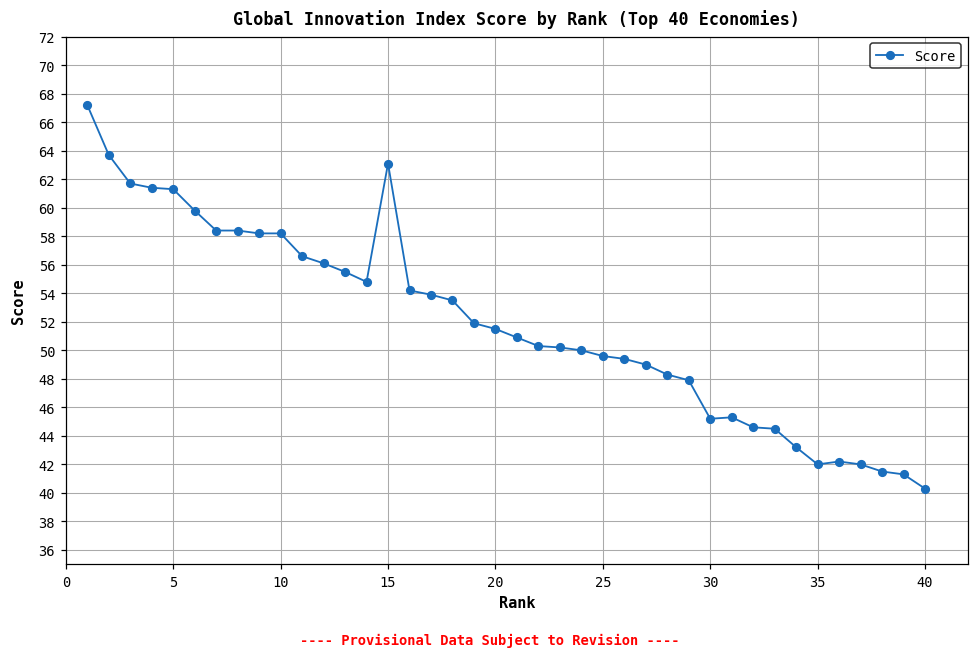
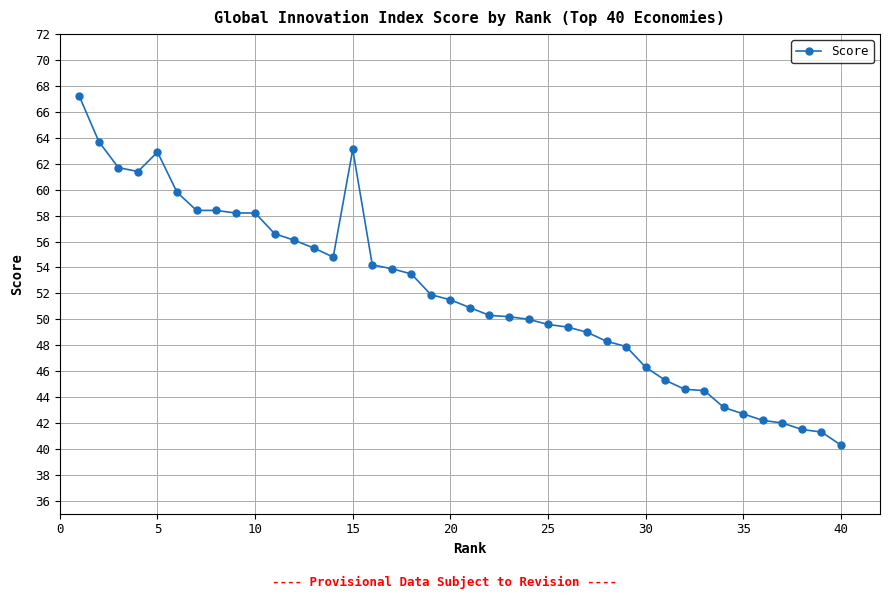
5: 61.3 -> 62.9
30: 45.2 -> 46.3
35: 42.0 -> 42.7
